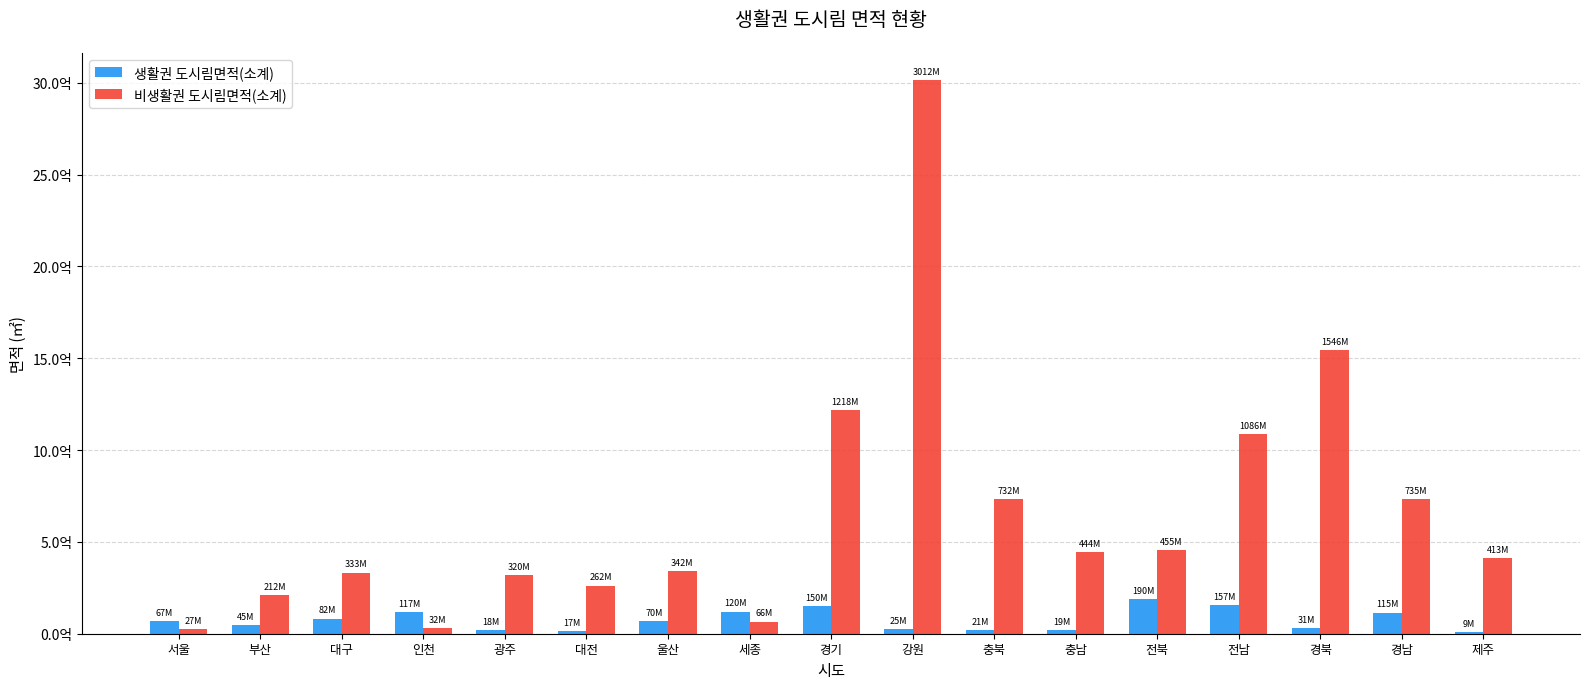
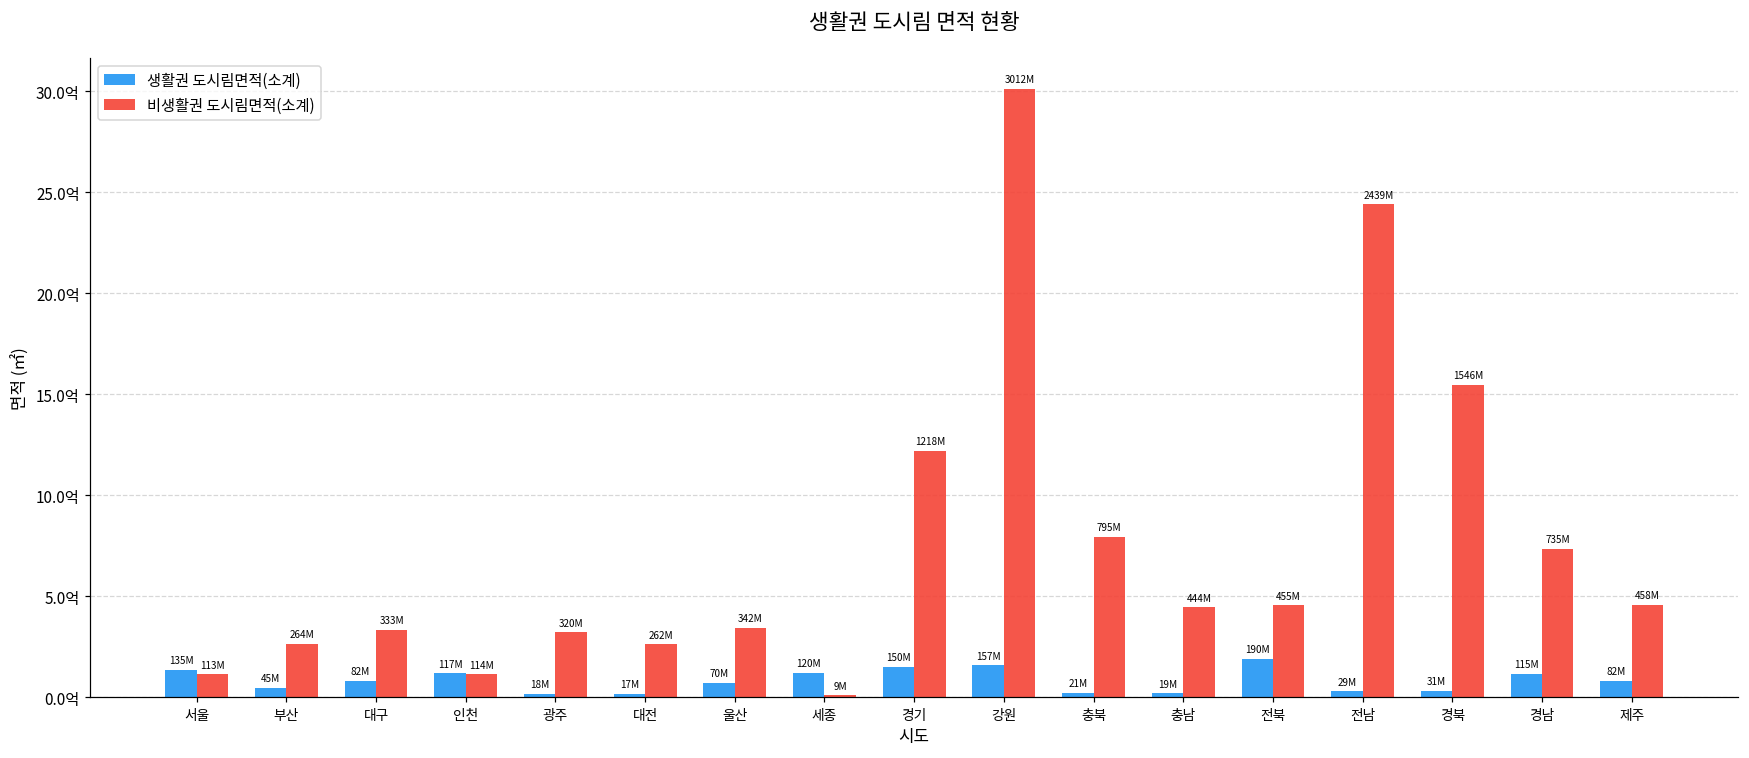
생활권 도시림면적(소계), 서울: 67M -> 135M
비생활권 도시림면적(소계), 서울: 27M -> 113M
비생활권 도시림면적(소계), 부산: 212M -> 264M
비생활권 도시림면적(소계), 인천: 32M -> 114M
비생활권 도시림면적(소계), 세종: 66M -> 9M
생활권 도시림면적(소계), 강원: 25M -> 157M
비생활권 도시림면적(소계), 충북: 732M -> 795M
생활권 도시림면적(소계), 전남: 157M -> 29M
비생활권 도시림면적(소계), 전남: 1086M -> 2439M
생활권 도시림면적(소계), 제주: 9M -> 82M
비생활권 도시림면적(소계), 제주: 413M -> 458M
